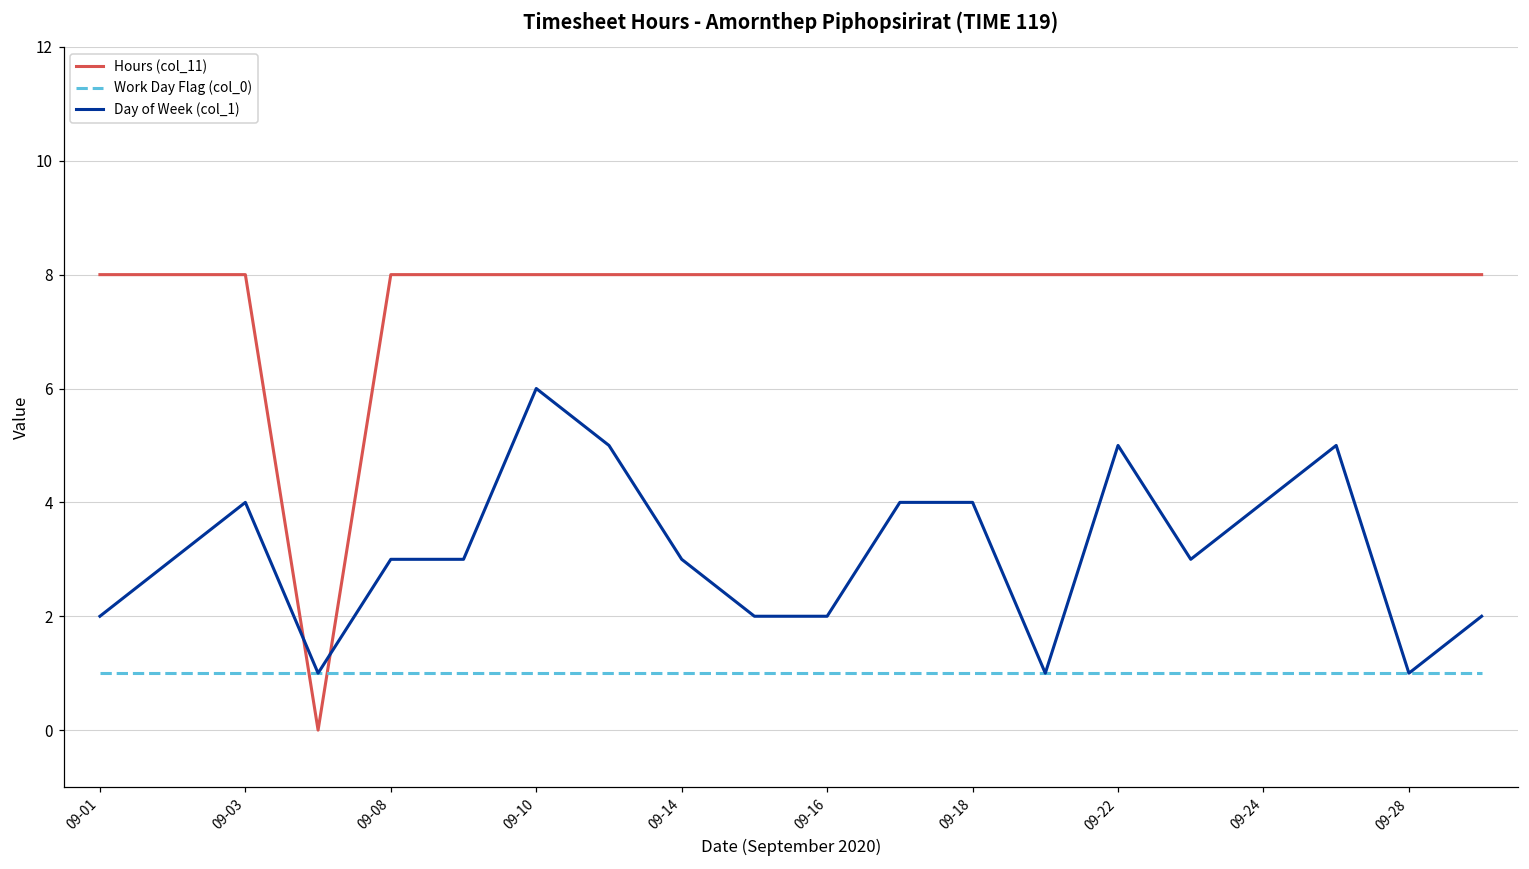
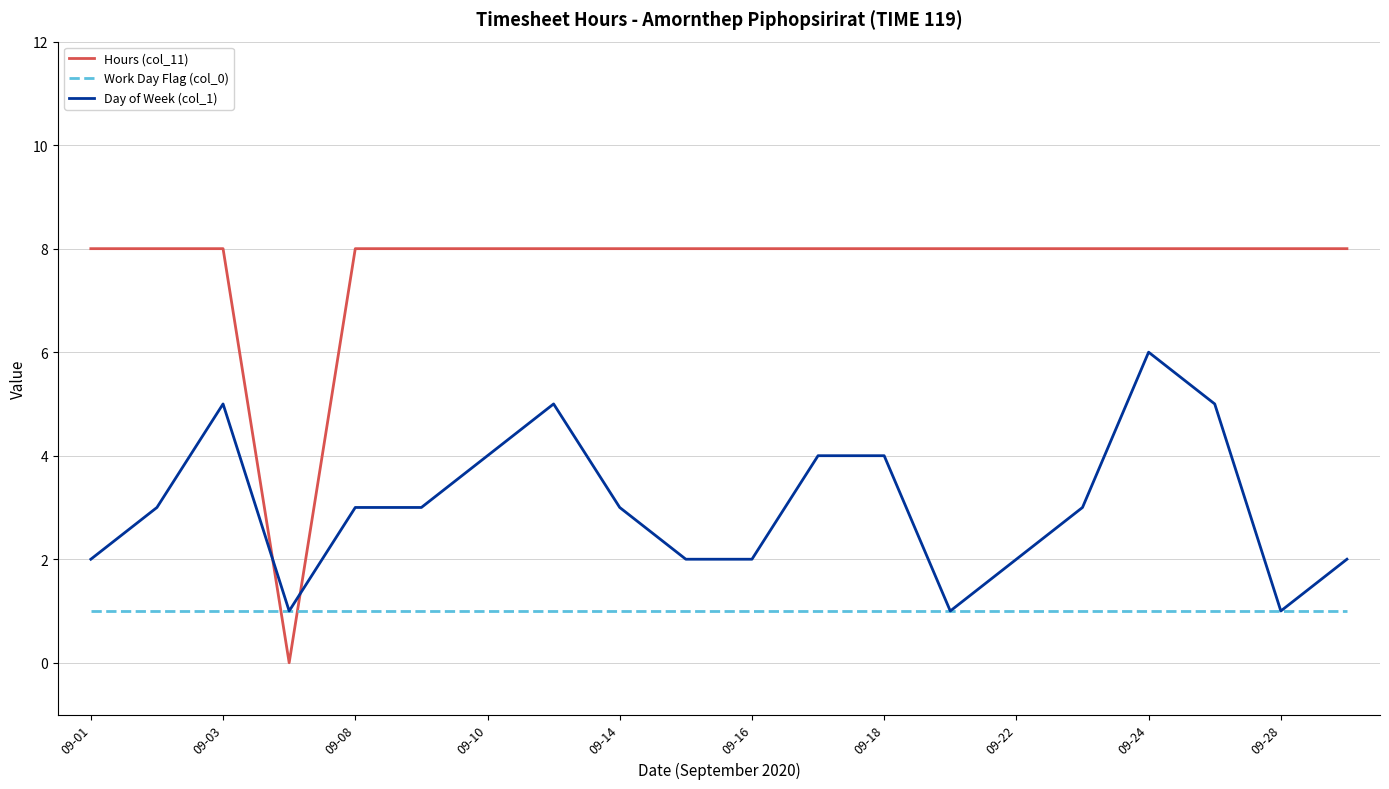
Day of Week (col_1), 09-03: 4 -> 5
Day of Week (col_1), 09-10: 6 -> 4
Day of Week (col_1), 09-22: 5 -> 2
Day of Week (col_1), 09-24: 4 -> 6
